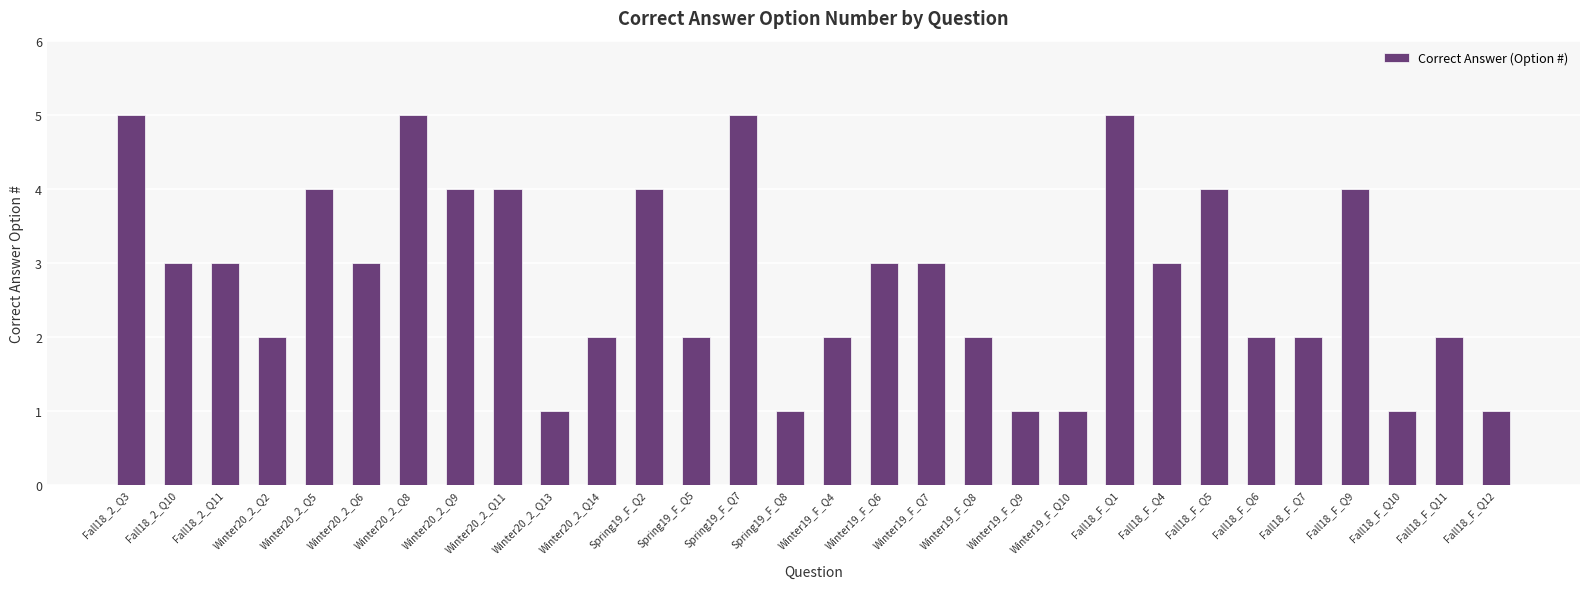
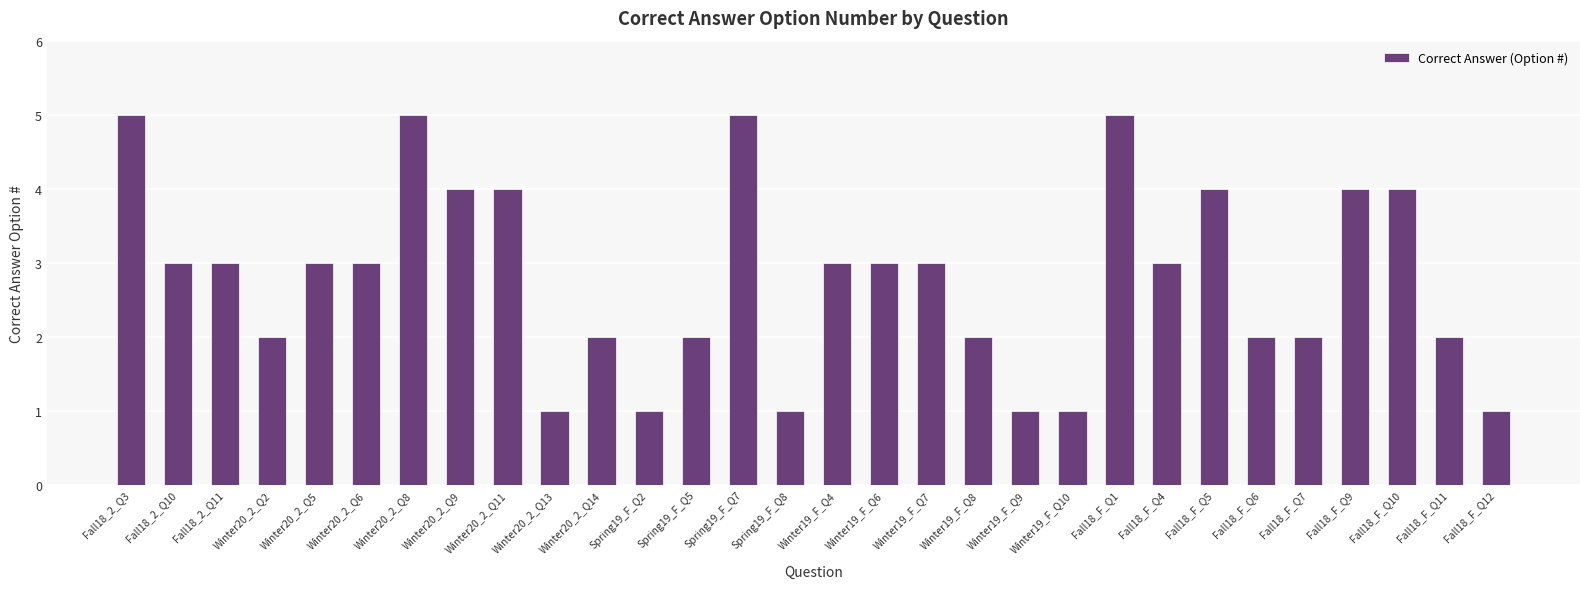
Winter20_2_Q5: 4 -> 3
Spring19_F_Q2: 4 -> 1
Winter19_F_Q4: 2 -> 3
Fall18_F_Q10: 1 -> 4
